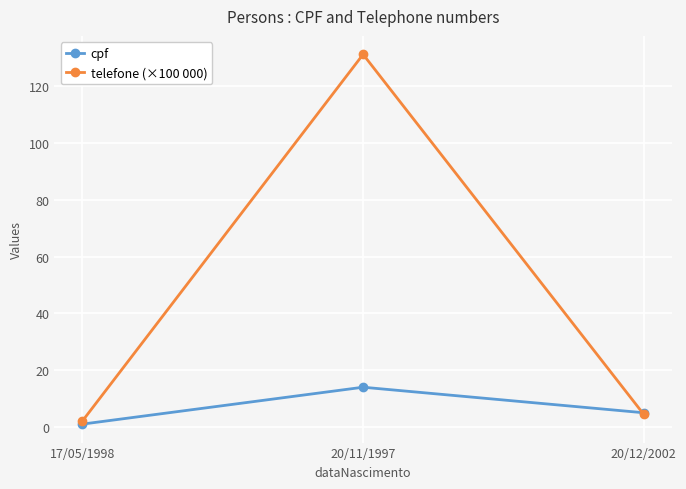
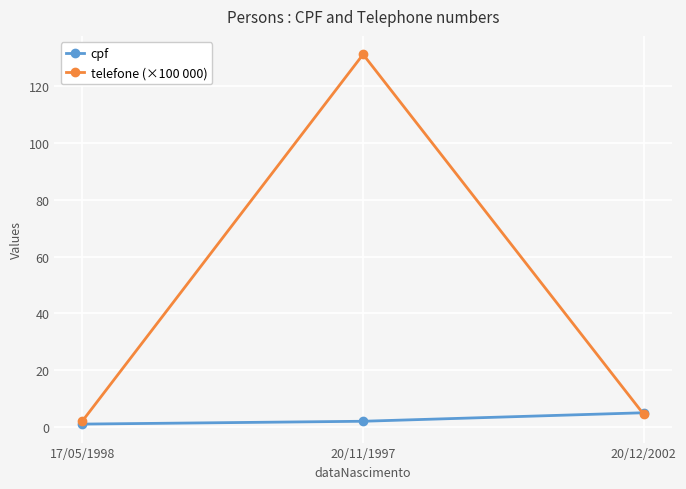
cpf, 20/11/1997: 14 -> 2
